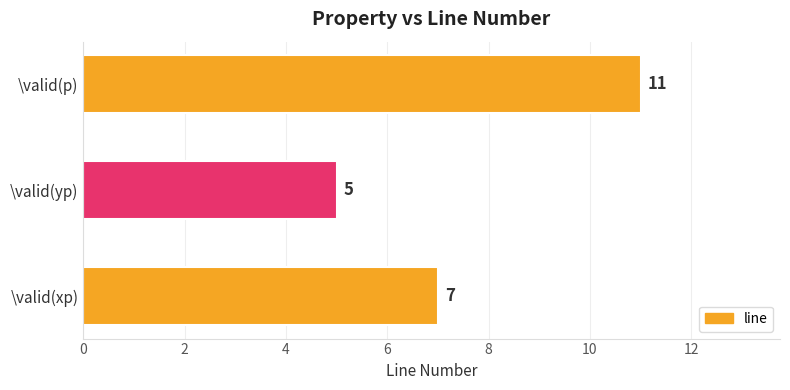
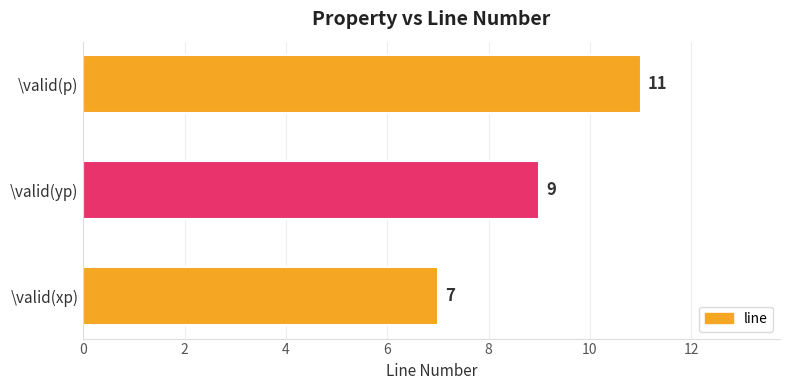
\valid(yp): 5 -> 9
